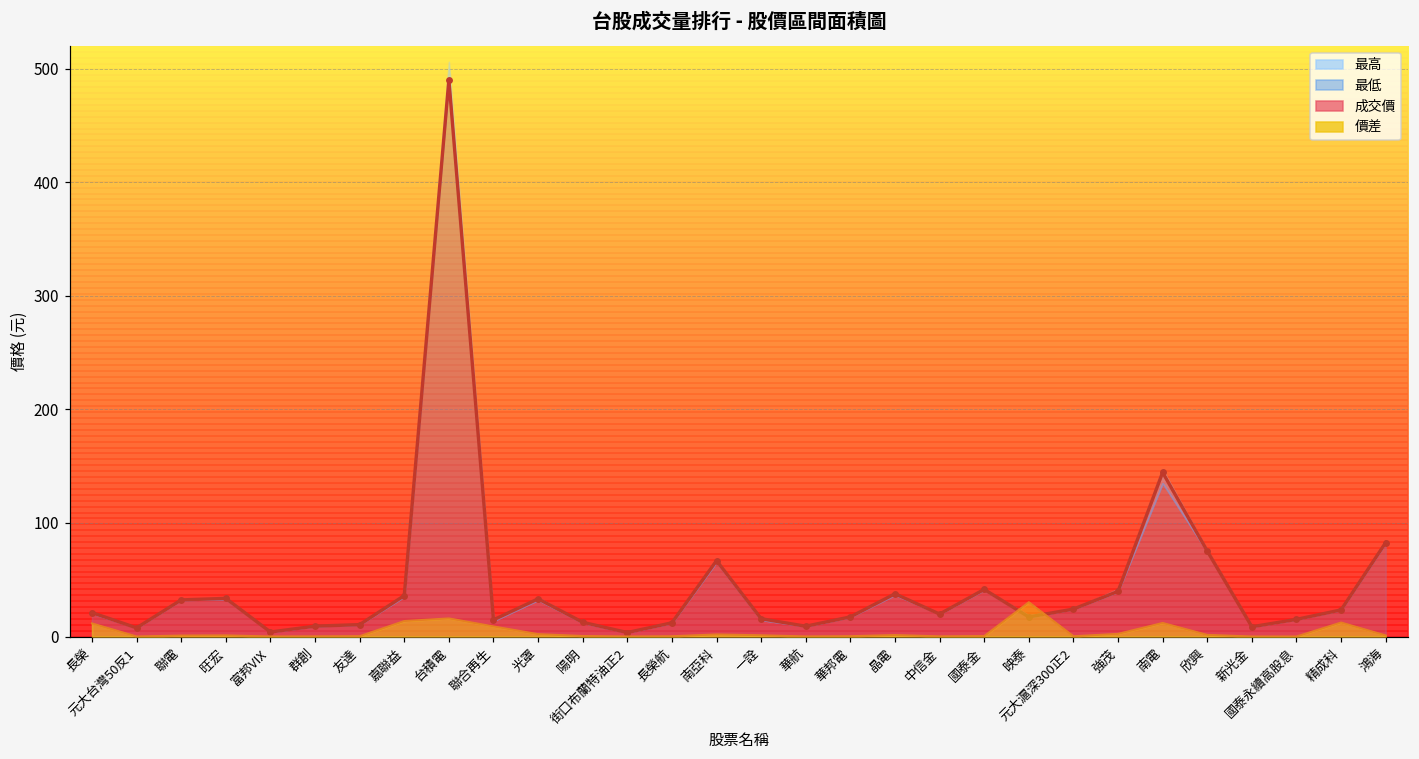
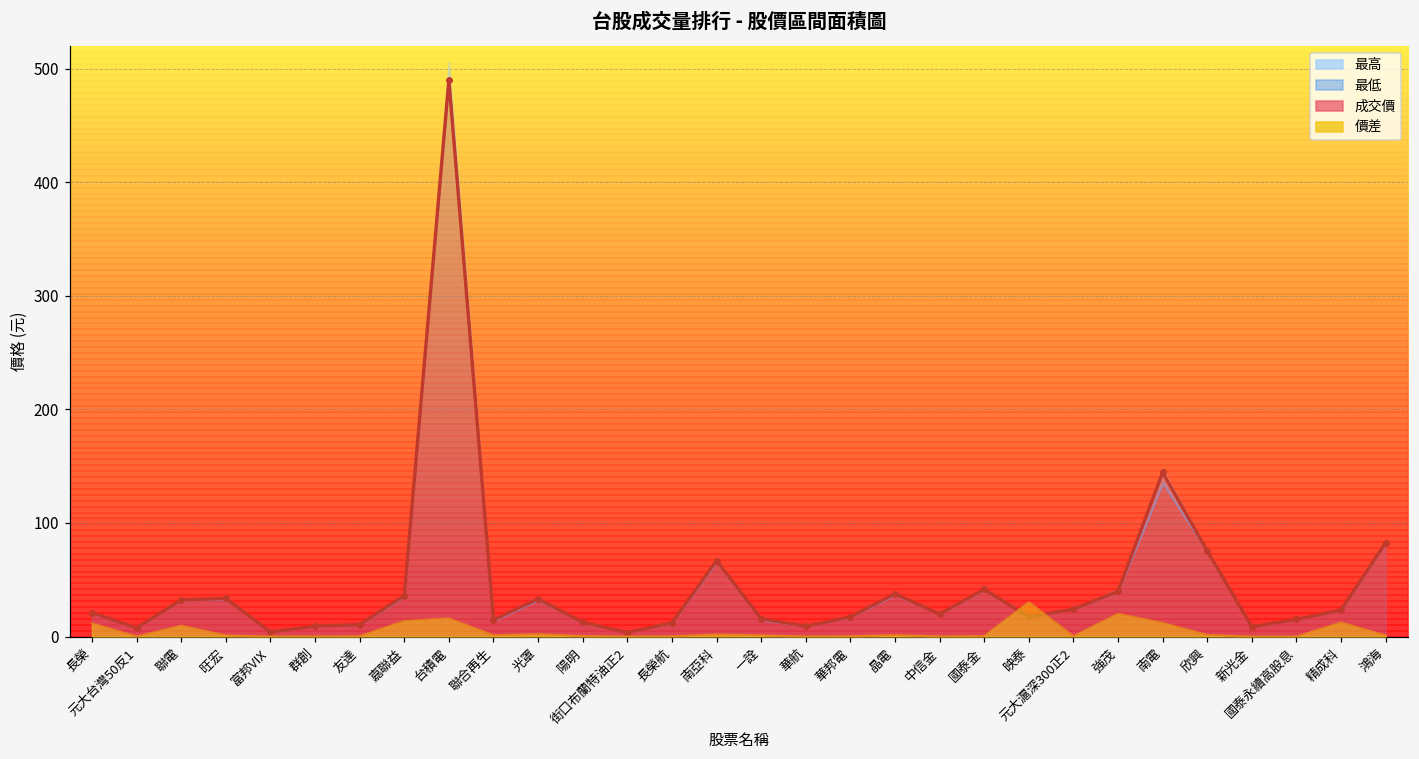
價差, 聯電: 1 -> 10
價差, 聯合再生: 9 -> 1
價差, 強茂: 2 -> 20
